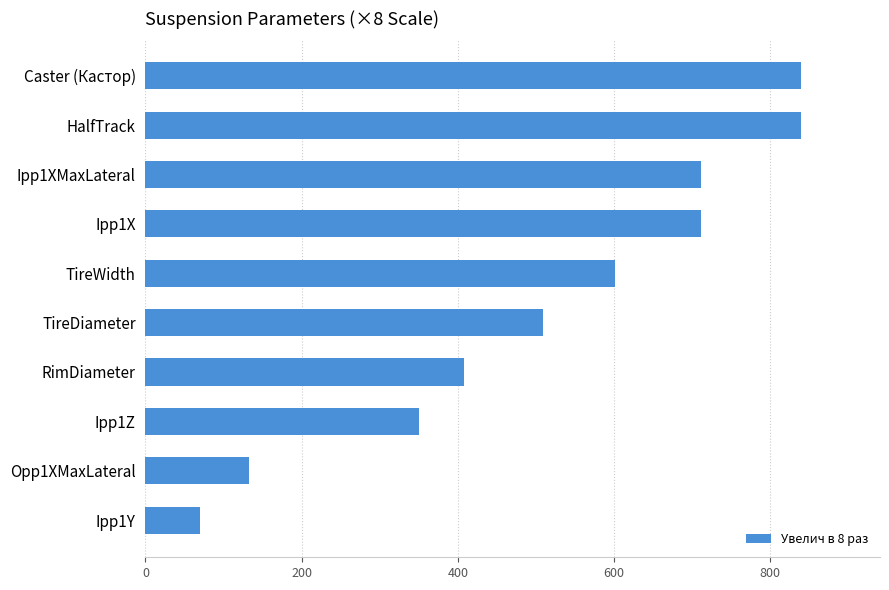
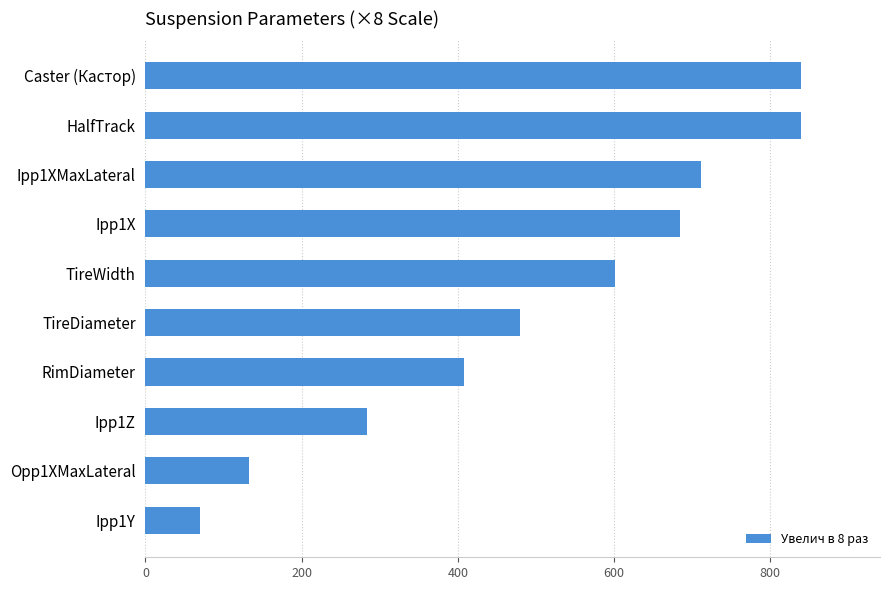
Ipp1X: 710 -> 690
TireDiameter: 510 -> 480
Ipp1Z: 350 -> 280
